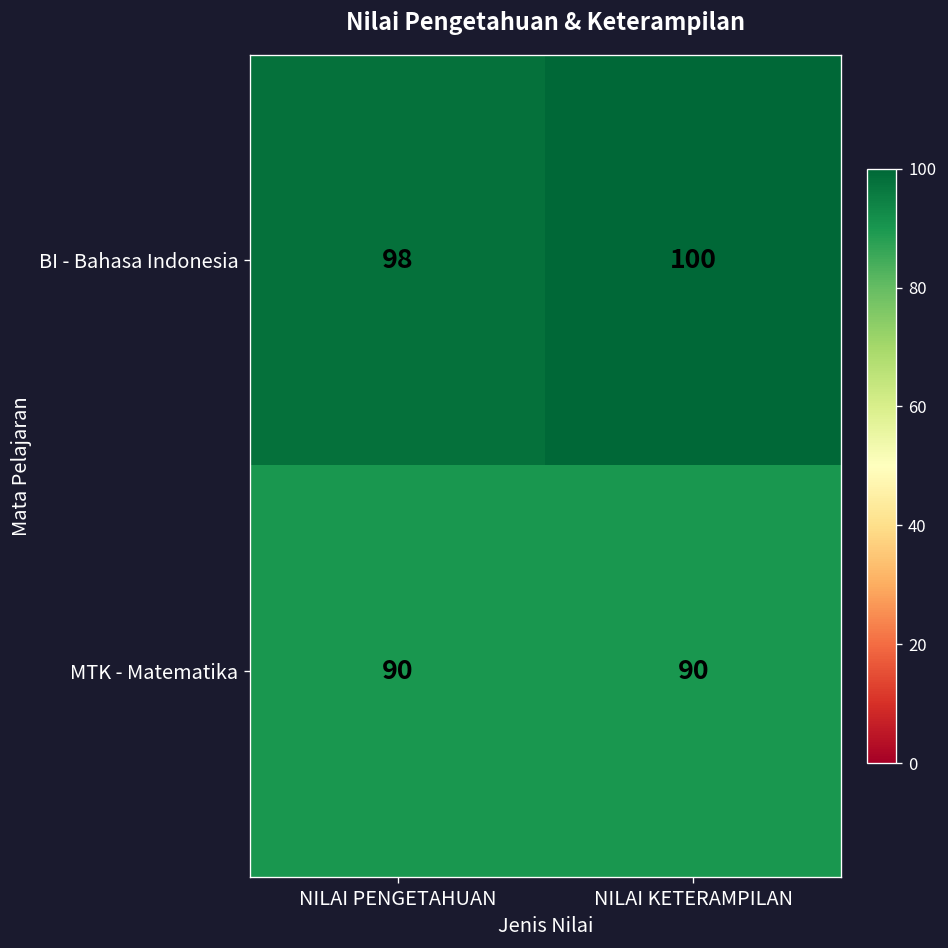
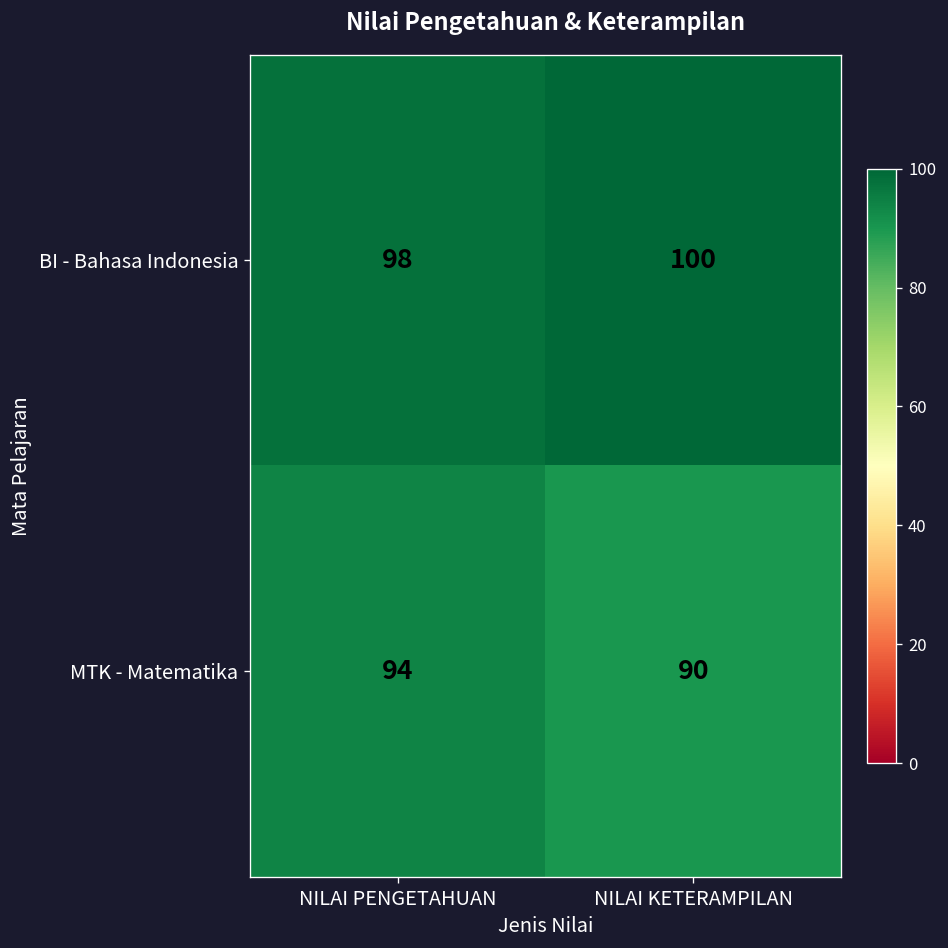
MTK - Matematika, NILAI PENGETAHUAN: 90 -> 94
